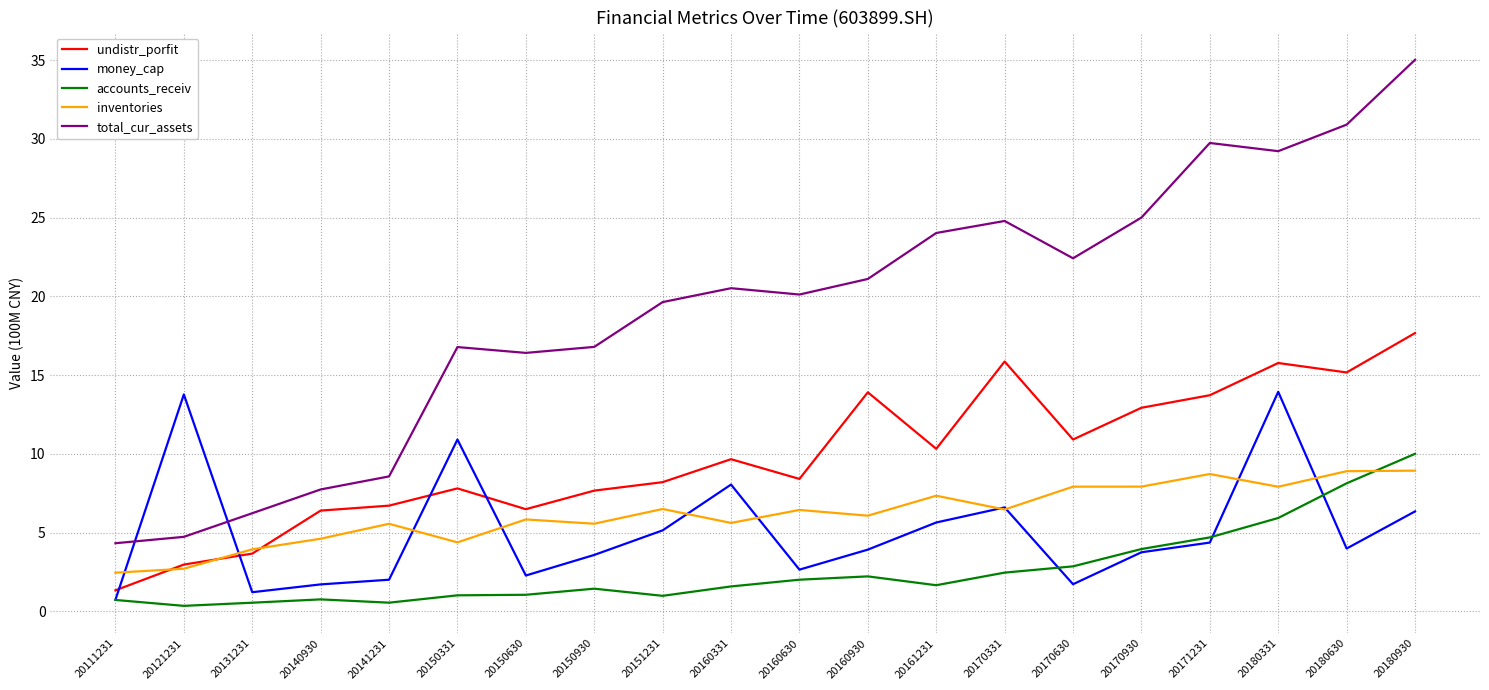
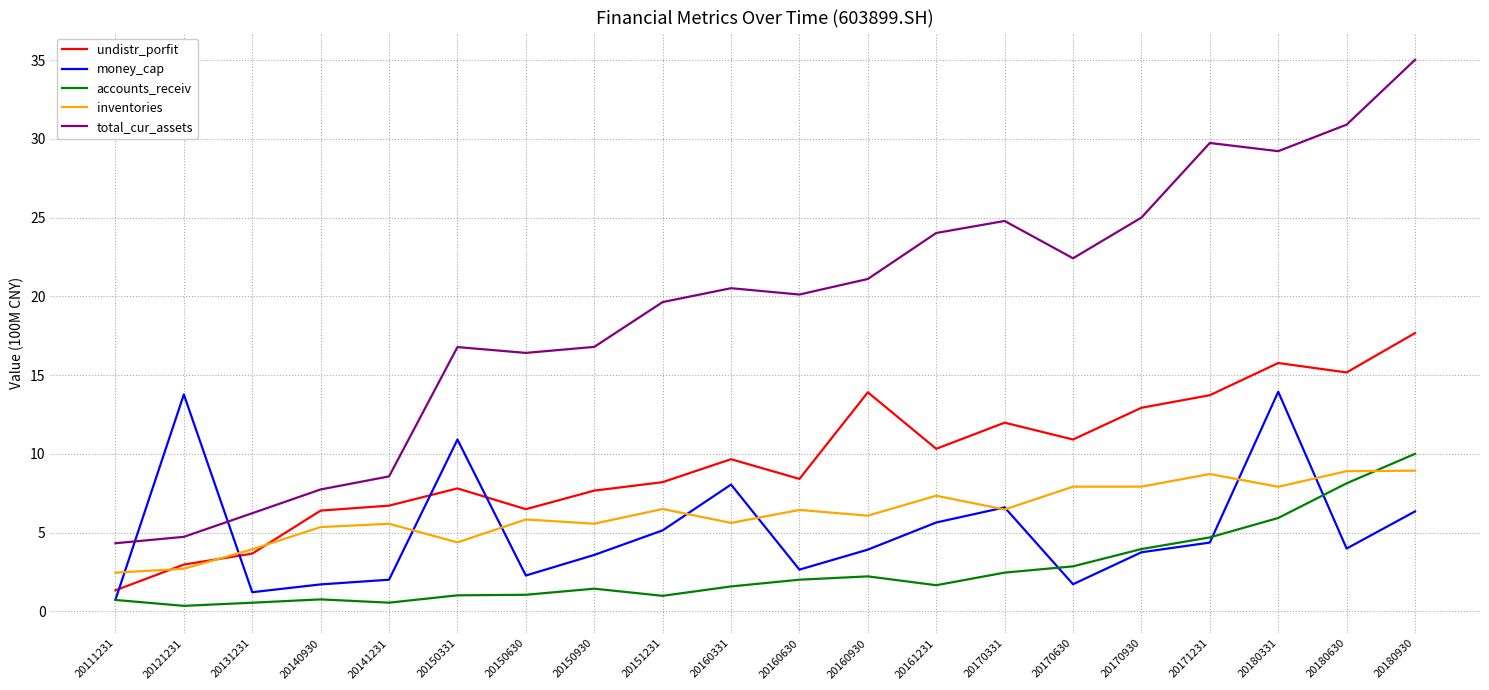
inventories, 20140930: 4.6 -> 5.3
undistr_porfit, 20170331: 15.9 -> 12.0
